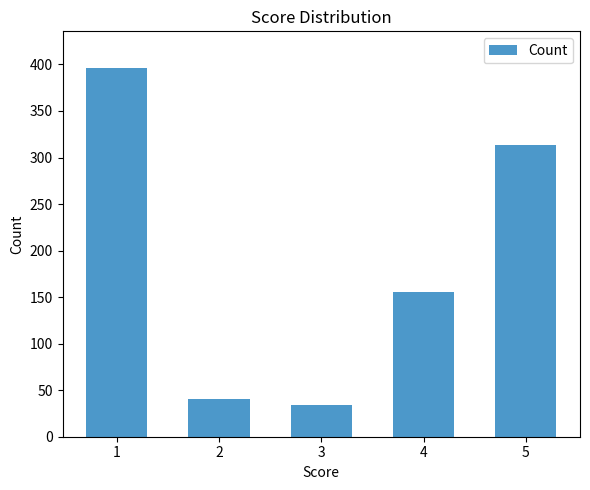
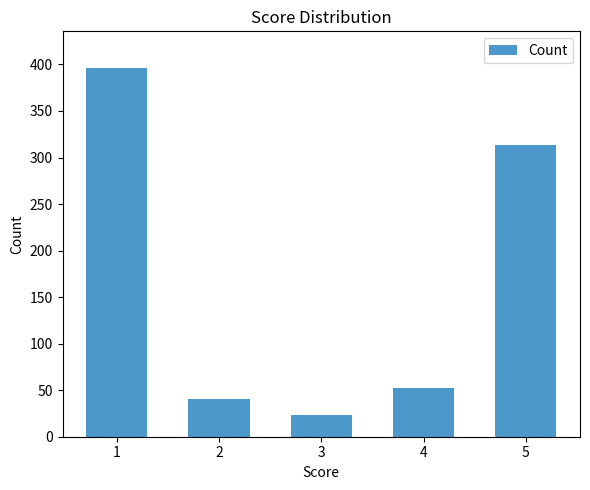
3: 30 -> 20
4: 160 -> 50
